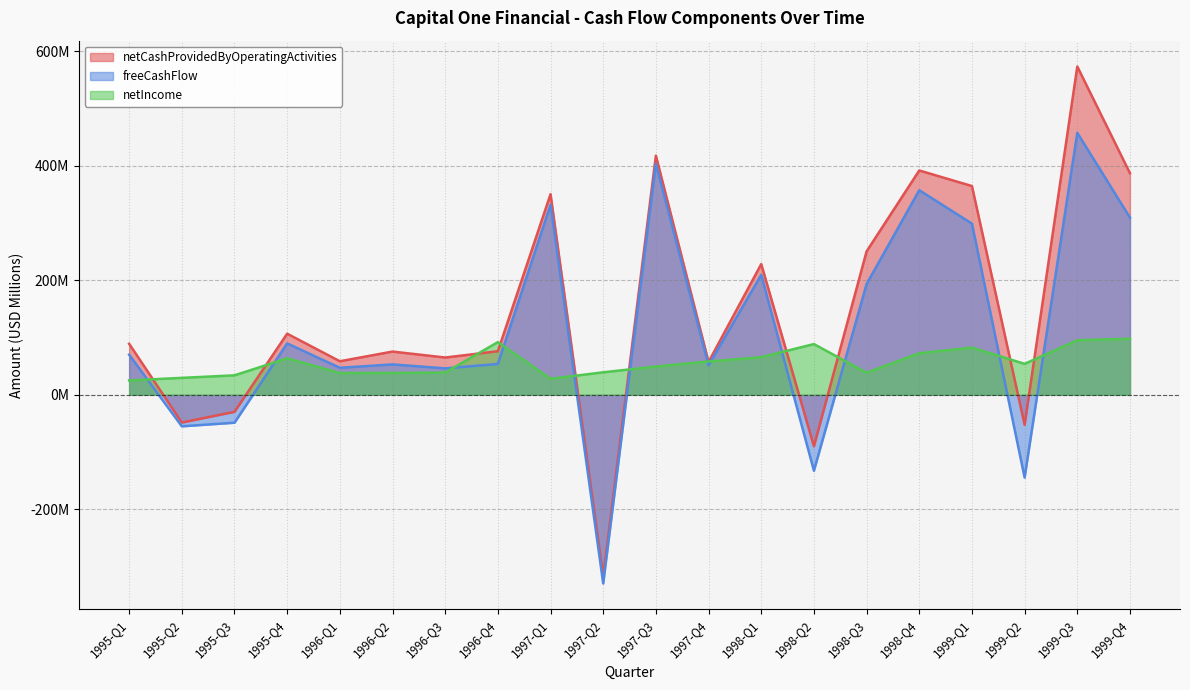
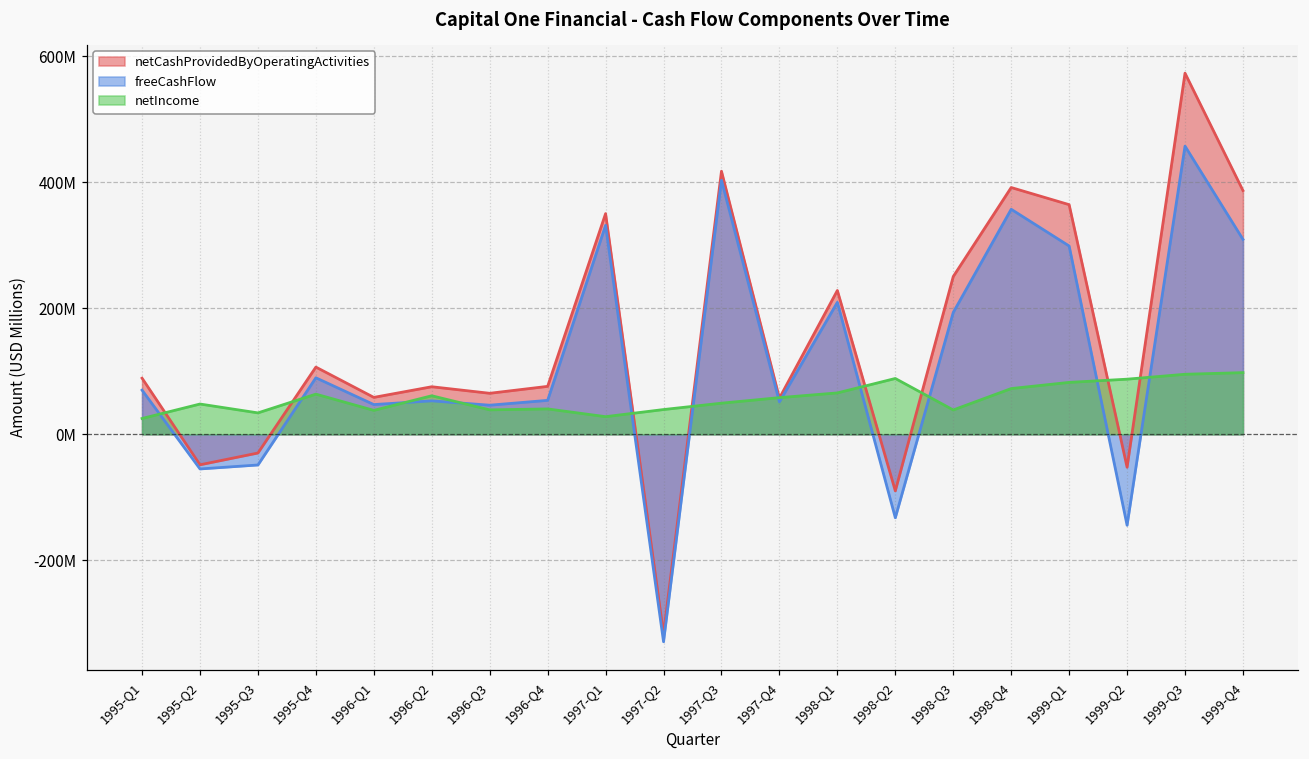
netIncome, 1995-Q2: 30000000 -> 50000000
netIncome, 1996-Q2: 40000000 -> 60000000
netIncome, 1996-Q4: 90000000 -> 40000000
netIncome, 1999-Q2: 50000000 -> 90000000
